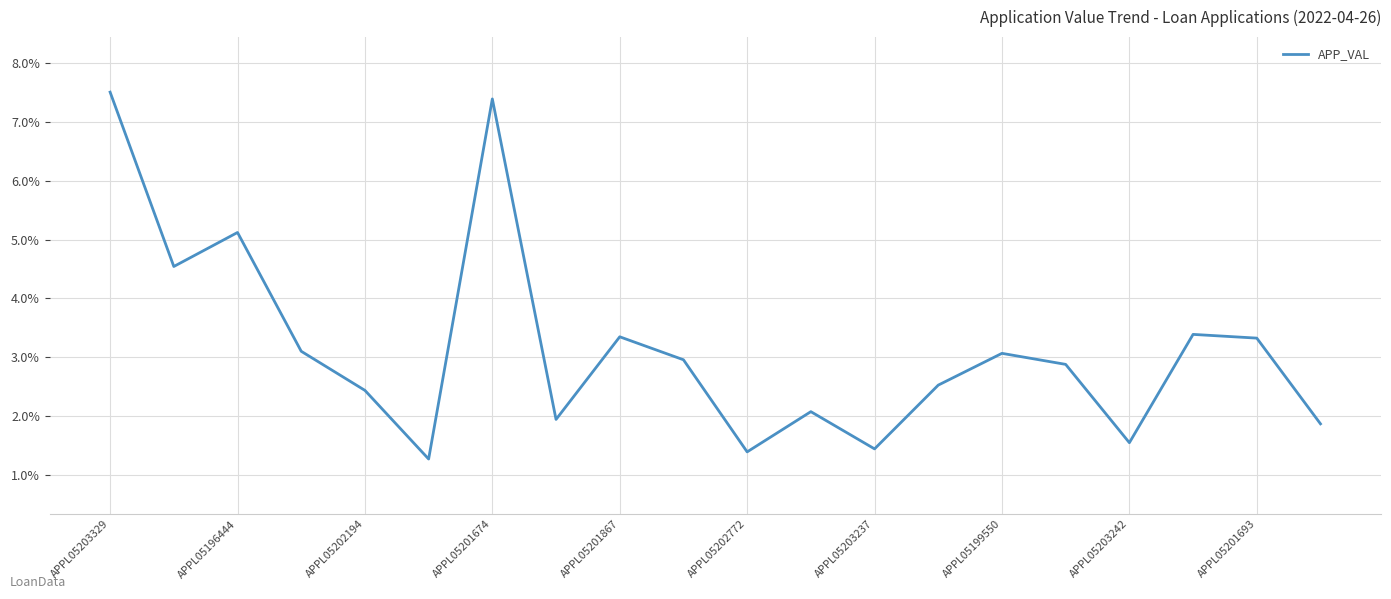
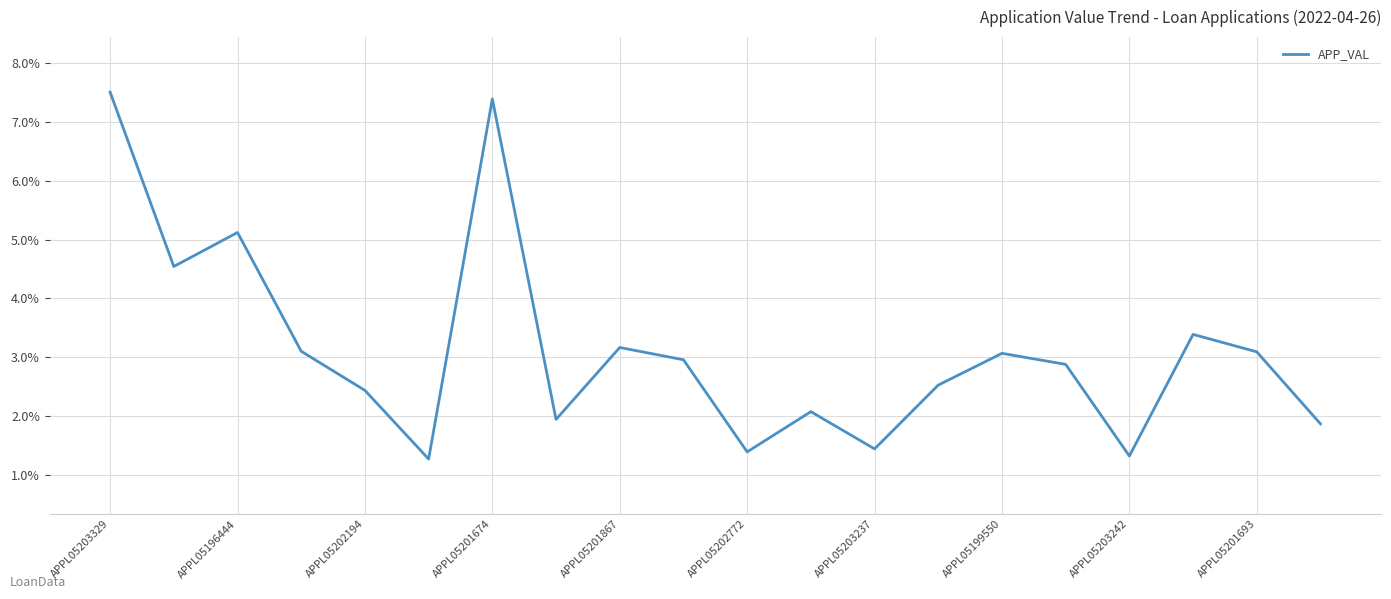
APPL05201867: 3.3% -> 3.2%
APPL05203242: 1.6% -> 1.3%
APPL05201693: 3.3% -> 3.1%
